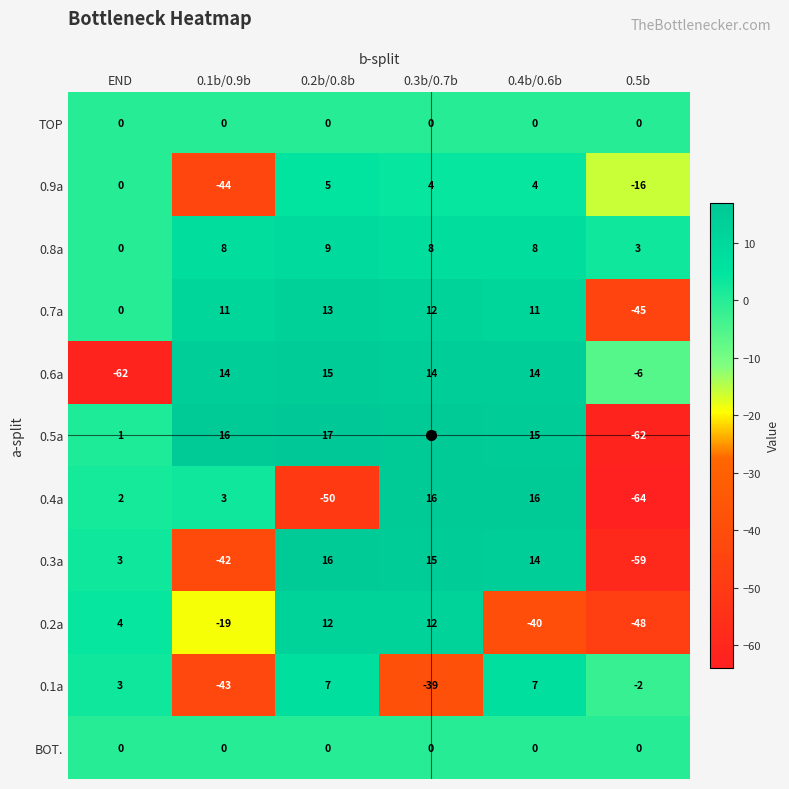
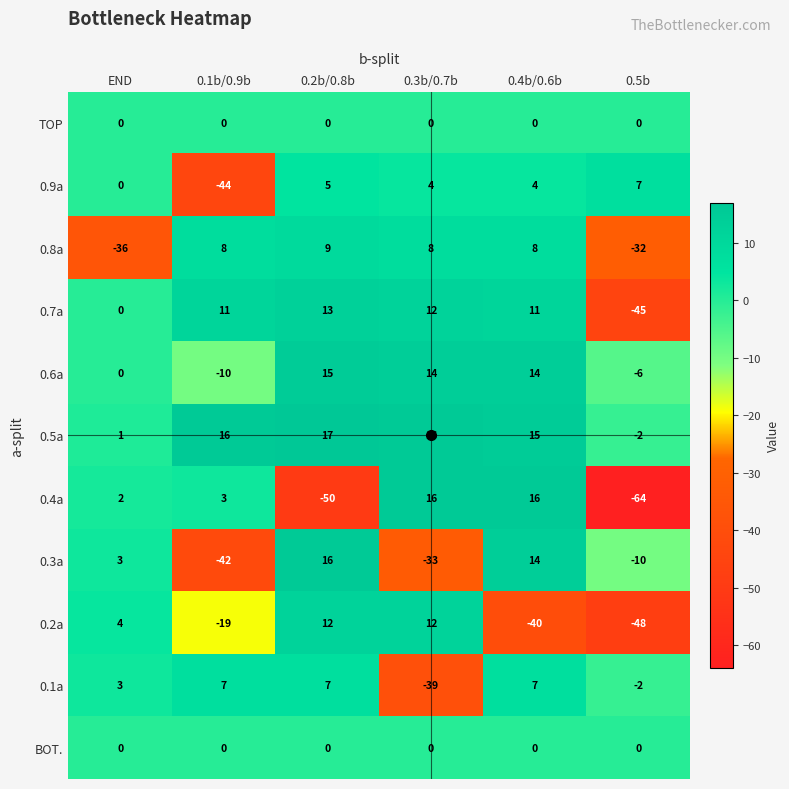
0.9a, 0.5b: -16 -> 7
0.8a, END: 0 -> -36
0.8a, 0.5b: 3 -> -32
0.6a, END: -62 -> 0
0.6a, 0.1b/0.9b: 14 -> -10
0.5a, 0.5b: -62 -> -2
0.3a, 0.3b/0.7b: 15 -> -33
0.3a, 0.5b: -59 -> -10
0.1a, 0.1b/0.9b: -43 -> 7
